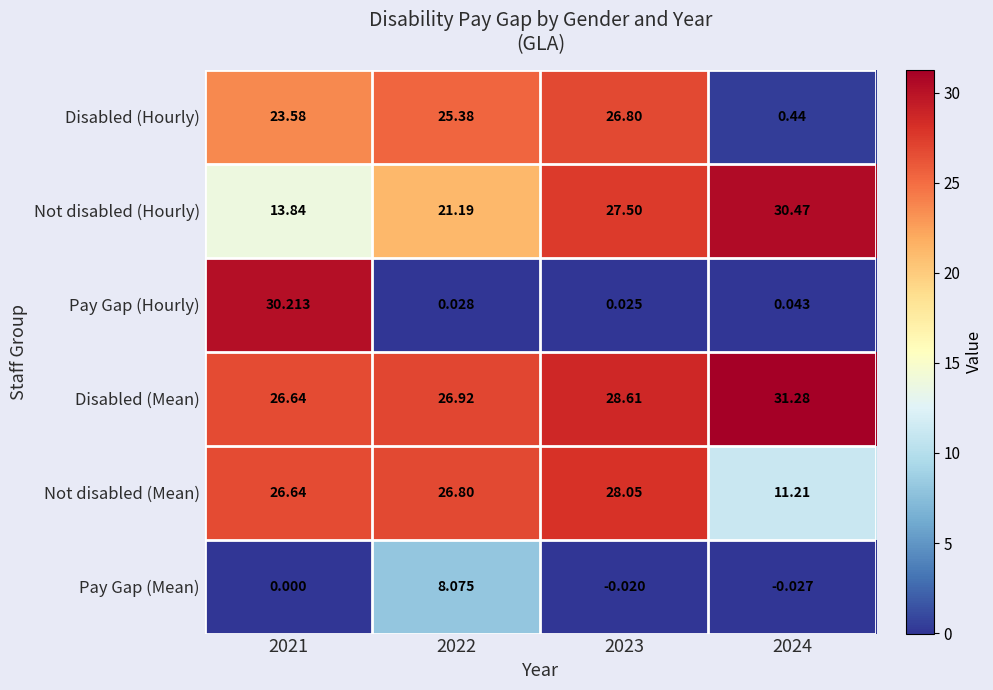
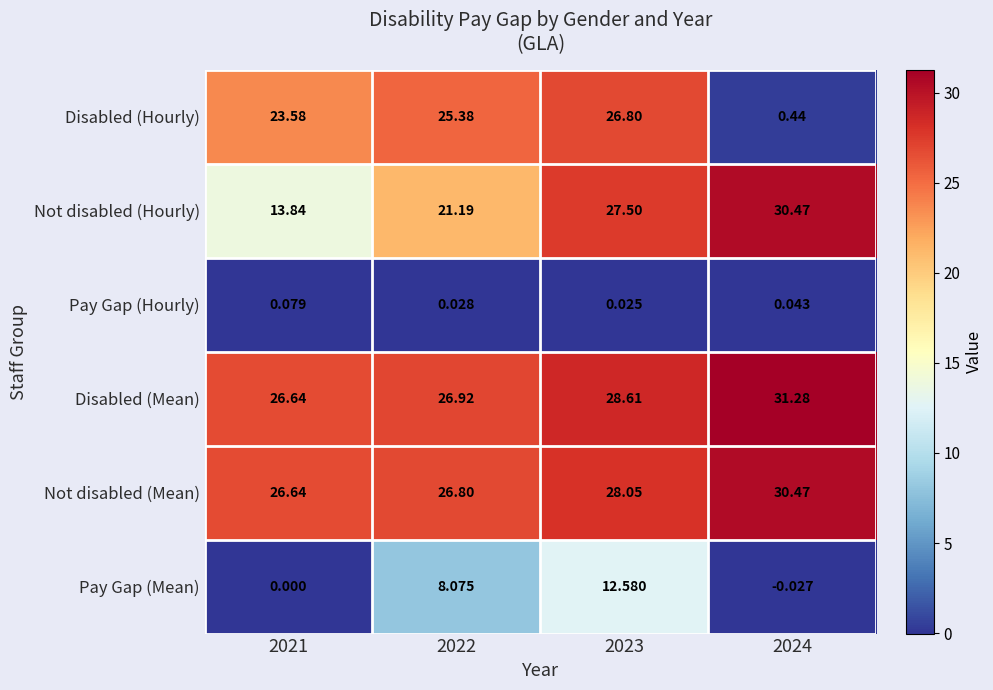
Pay Gap (Hourly), 2021: 30.213 -> 0.079
Not disabled (Mean), 2024: 11.21 -> 30.47
Pay Gap (Mean), 2023: -0.020 -> 12.580
